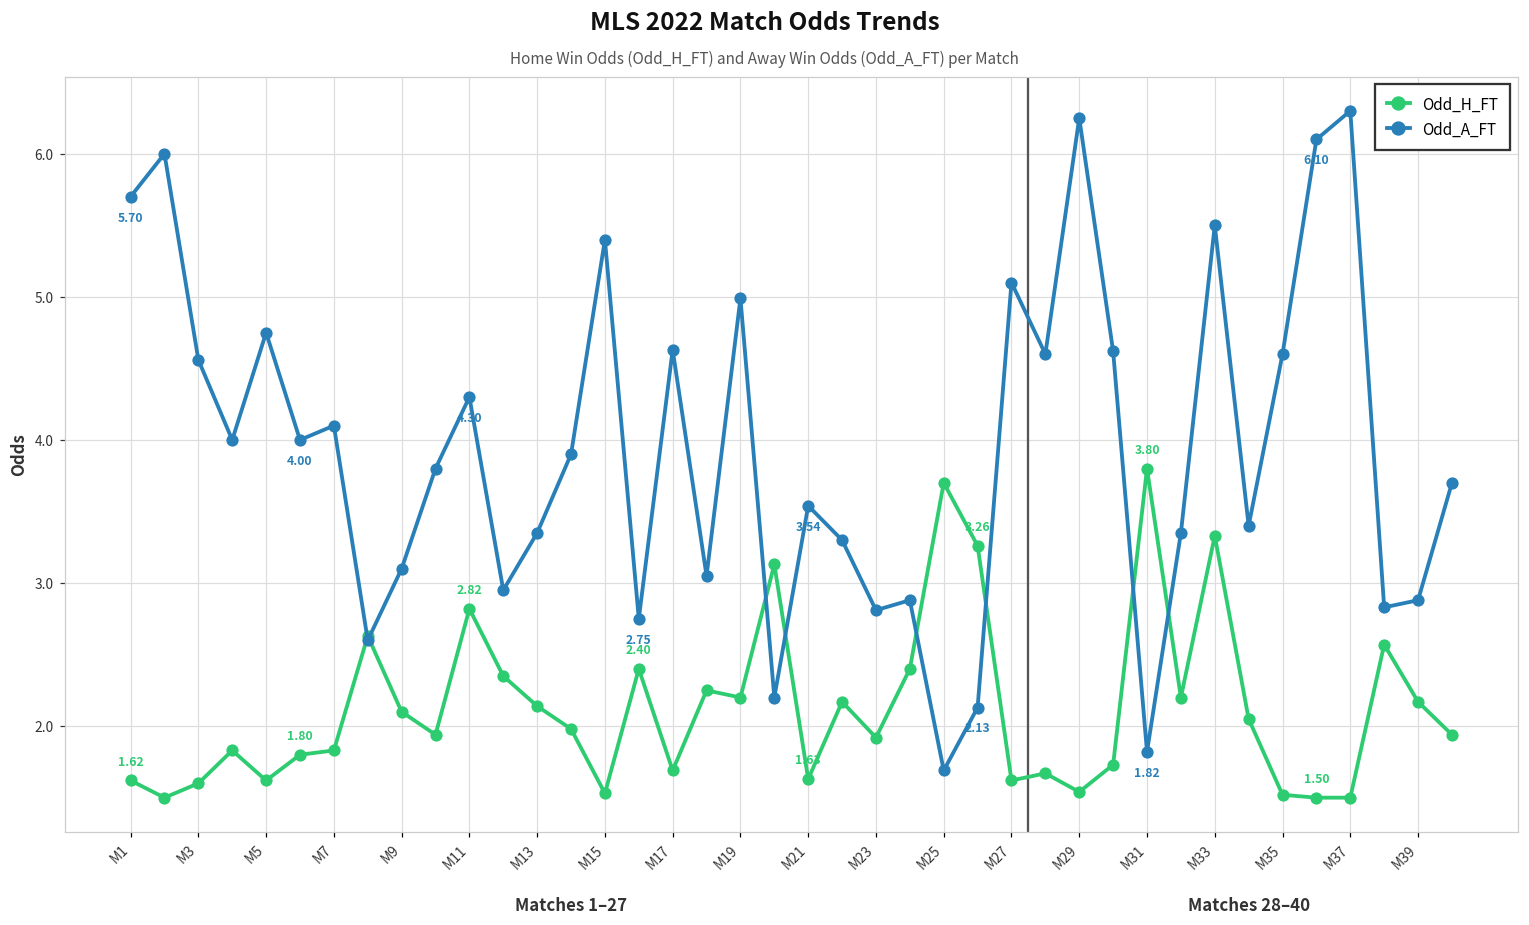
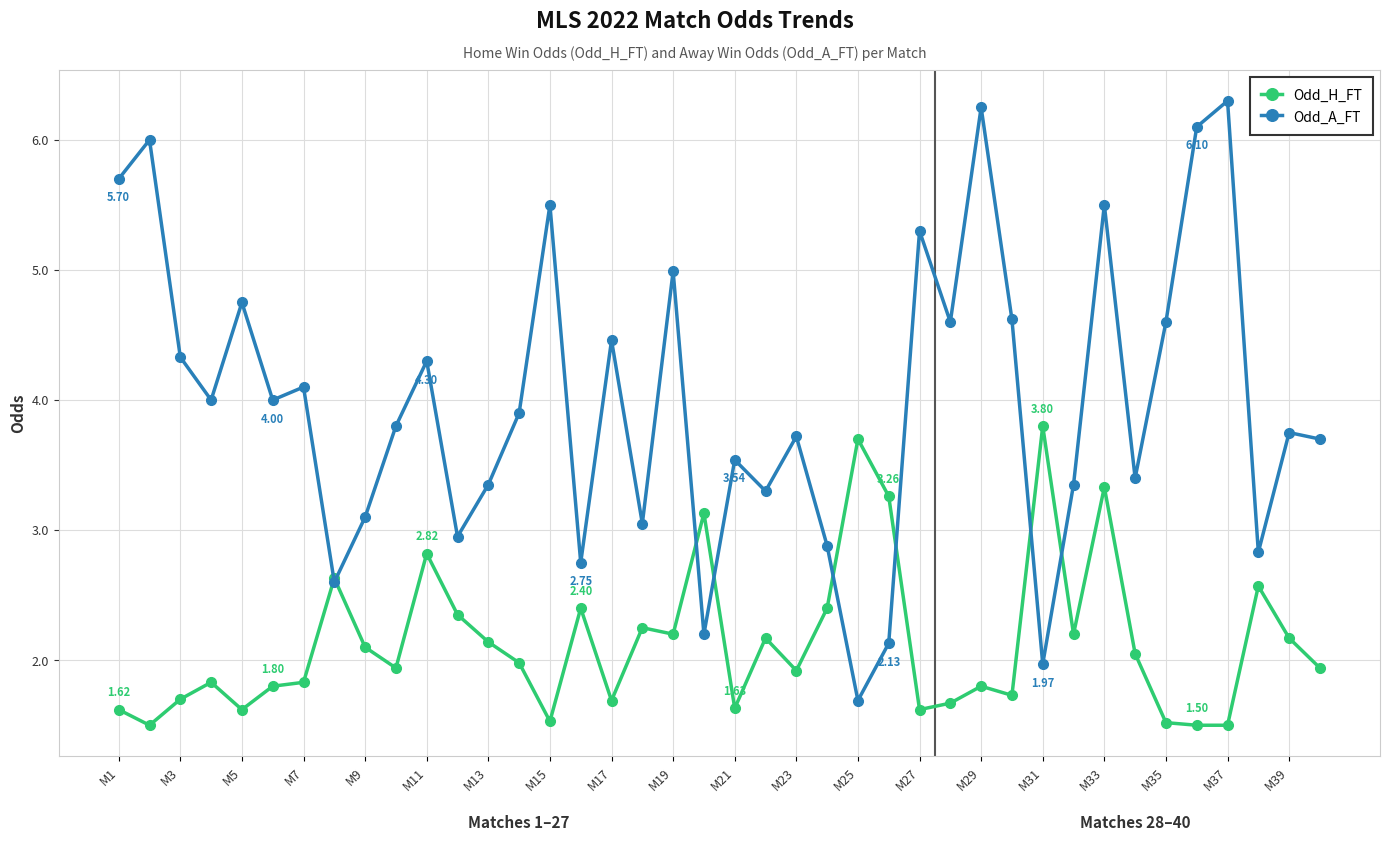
Odd_H_FT, M3: 1.6 -> 1.7
Odd_A_FT, M3: 4.56 -> 4.33
Odd_A_FT, M15: 5.4 -> 5.5
Odd_A_FT, M17: 4.63 -> 4.46
Odd_A_FT, M23: 2.81 -> 3.72
Odd_A_FT, M27: 5.1 -> 5.3
Odd_H_FT, M29: 1.54 -> 1.80
Odd_A_FT, M31: 1.82 -> 1.97
Odd_A_FT, M39: 2.88 -> 3.75
